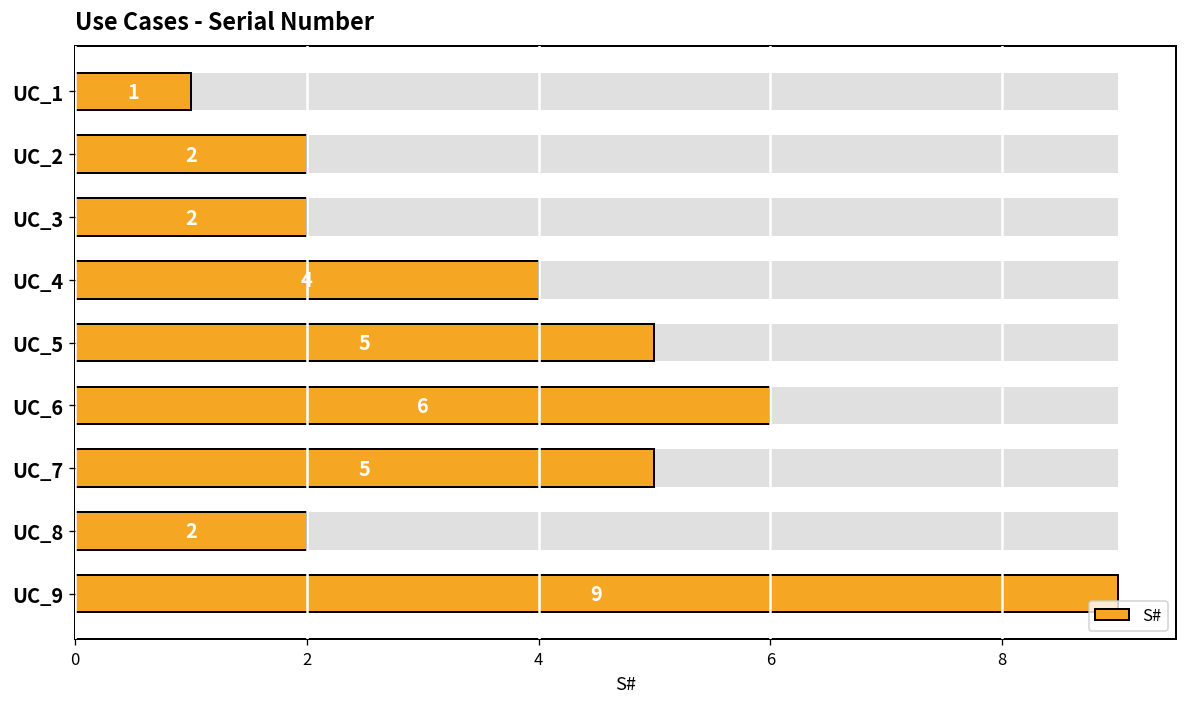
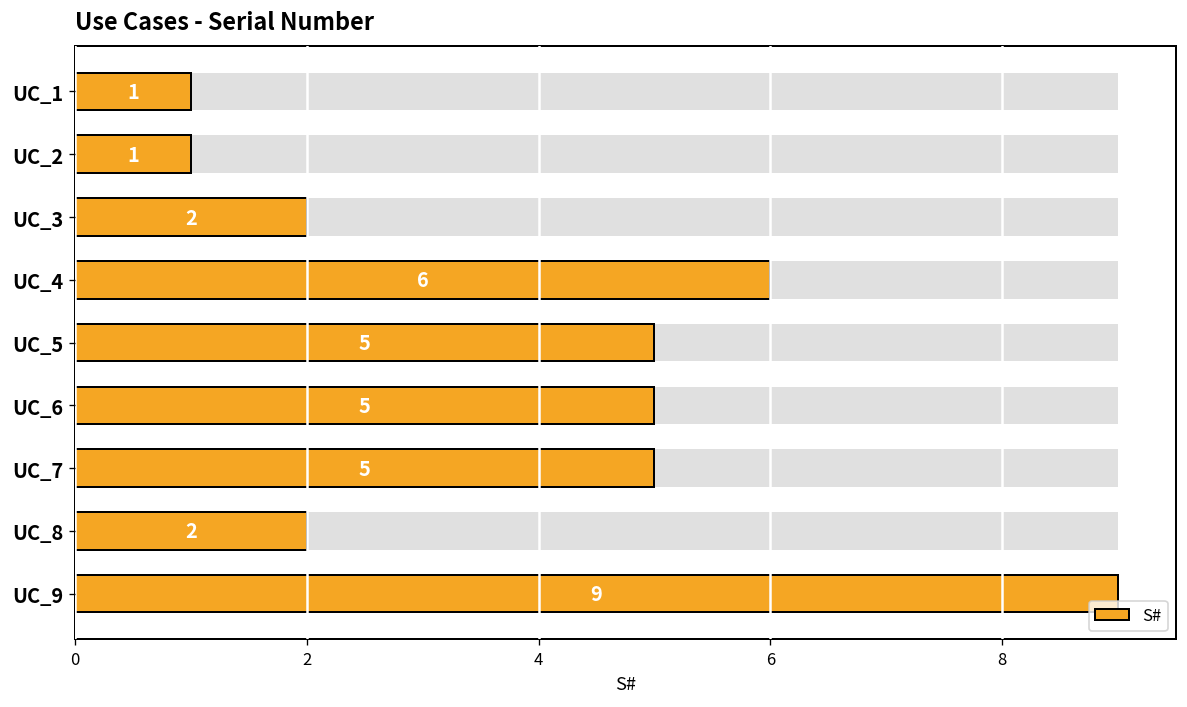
S#, UC_2: 2 -> 1
S#, UC_4: 4 -> 6
S#, UC_6: 6 -> 5
